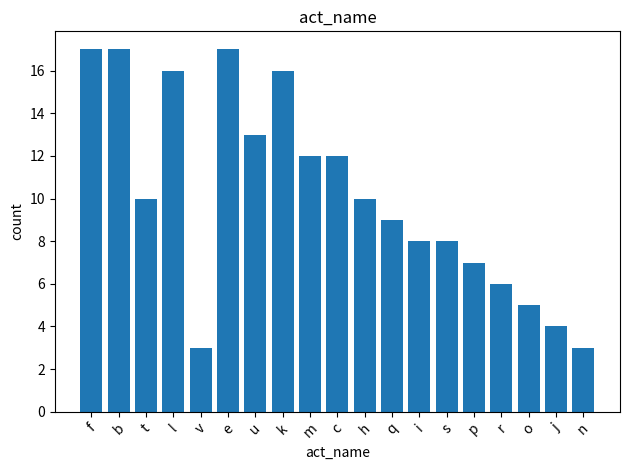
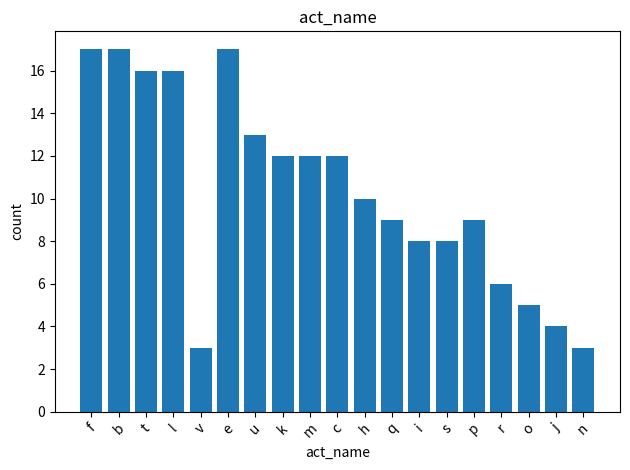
t: 10 -> 16
k: 16 -> 12
p: 7 -> 9
